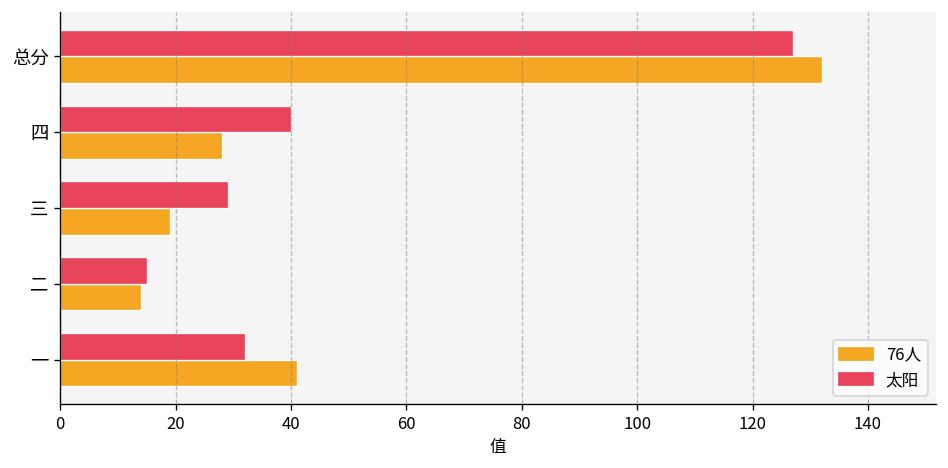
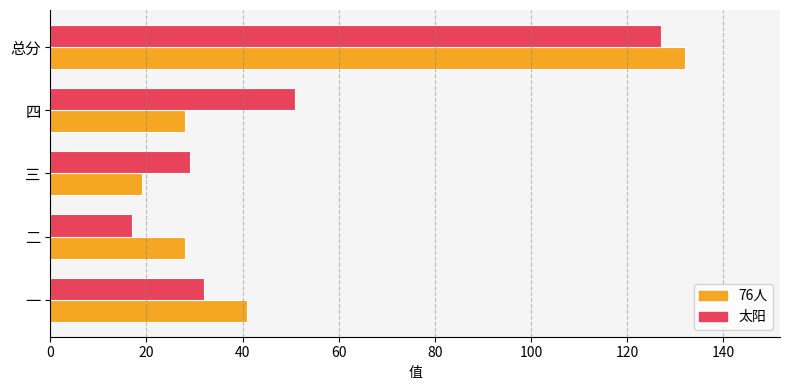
太阳, 四: 40 -> 51
太阳, 二: 15 -> 17
76人, 二: 14 -> 28
